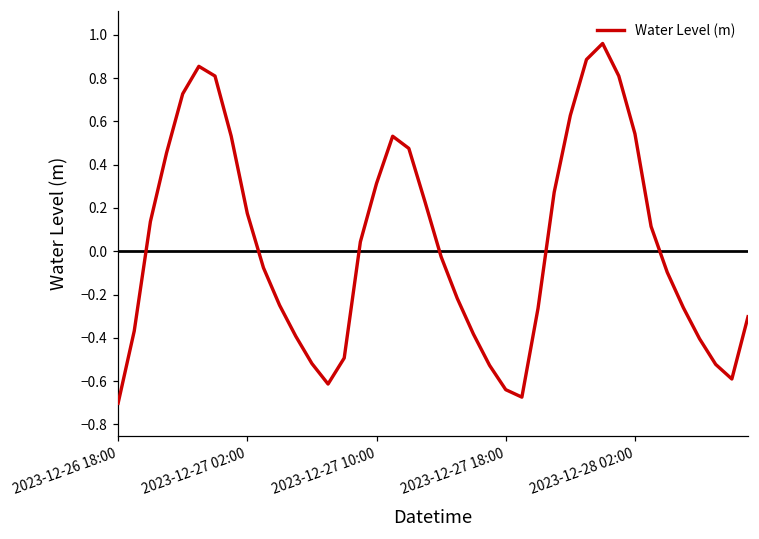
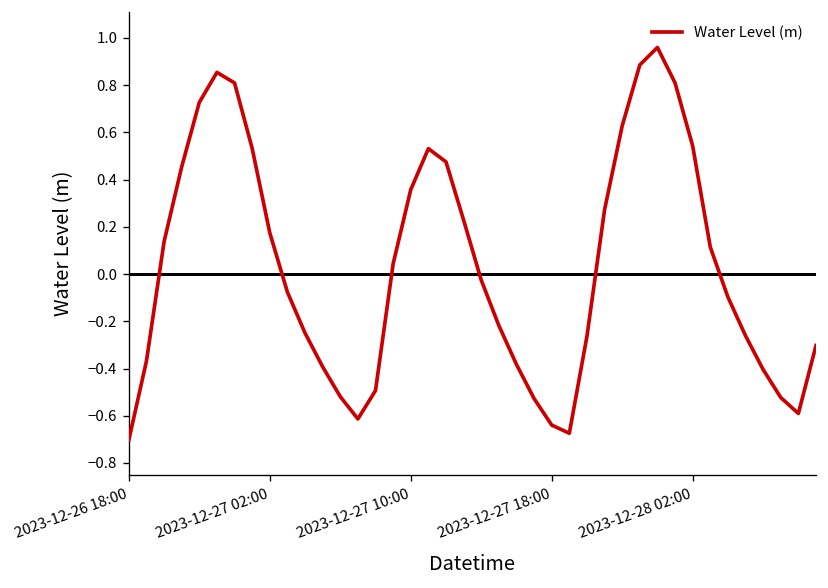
2023-12-27 10:00: 0.31 -> 0.36
